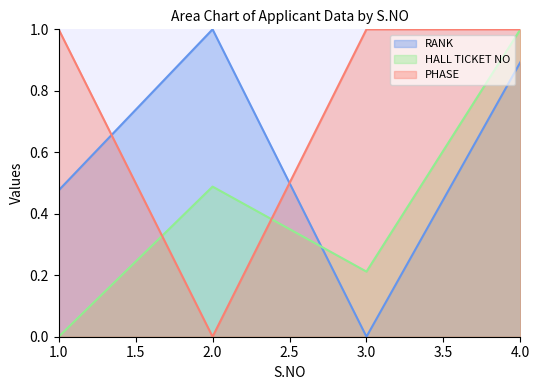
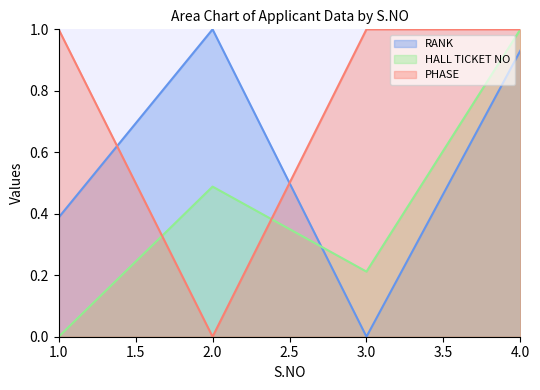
RANK, 1.0: 0.48 -> 0.39
RANK, 4.0: 0.89 -> 0.93
